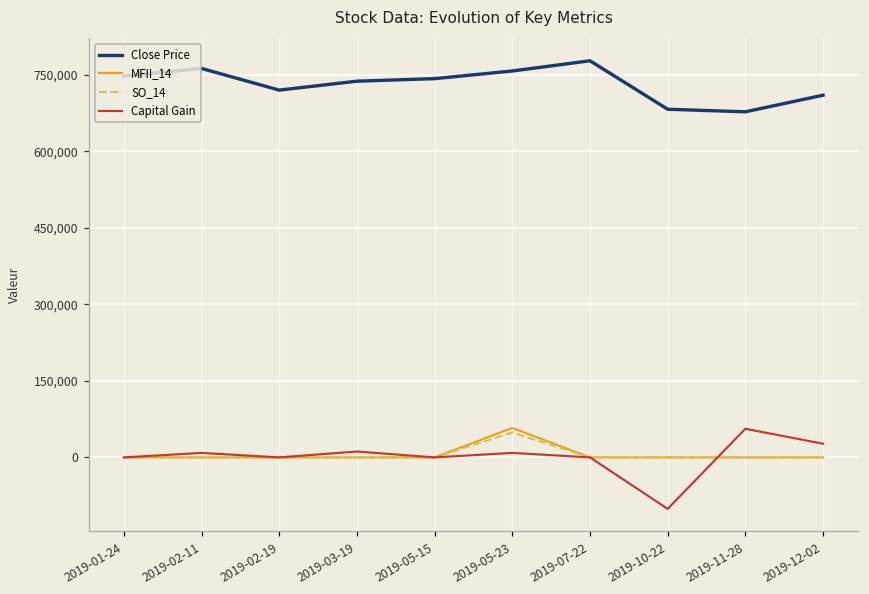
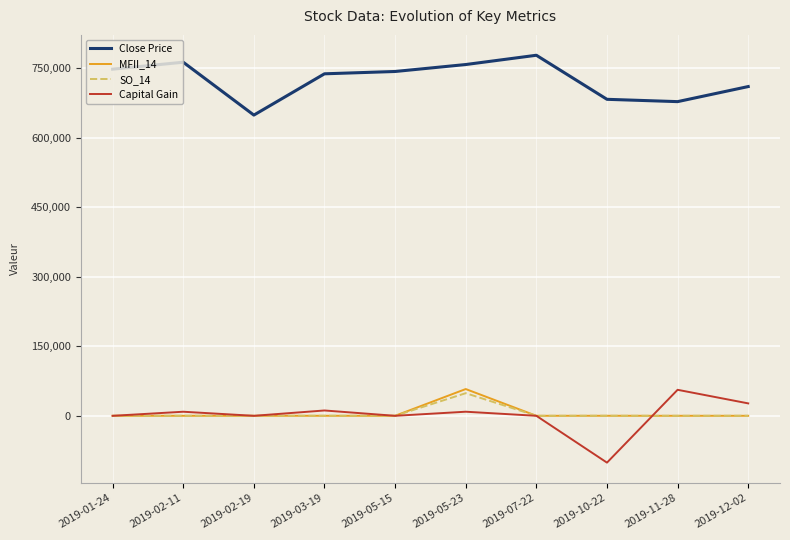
Close Price, 2019-02-19: 720,000 -> 650,000
